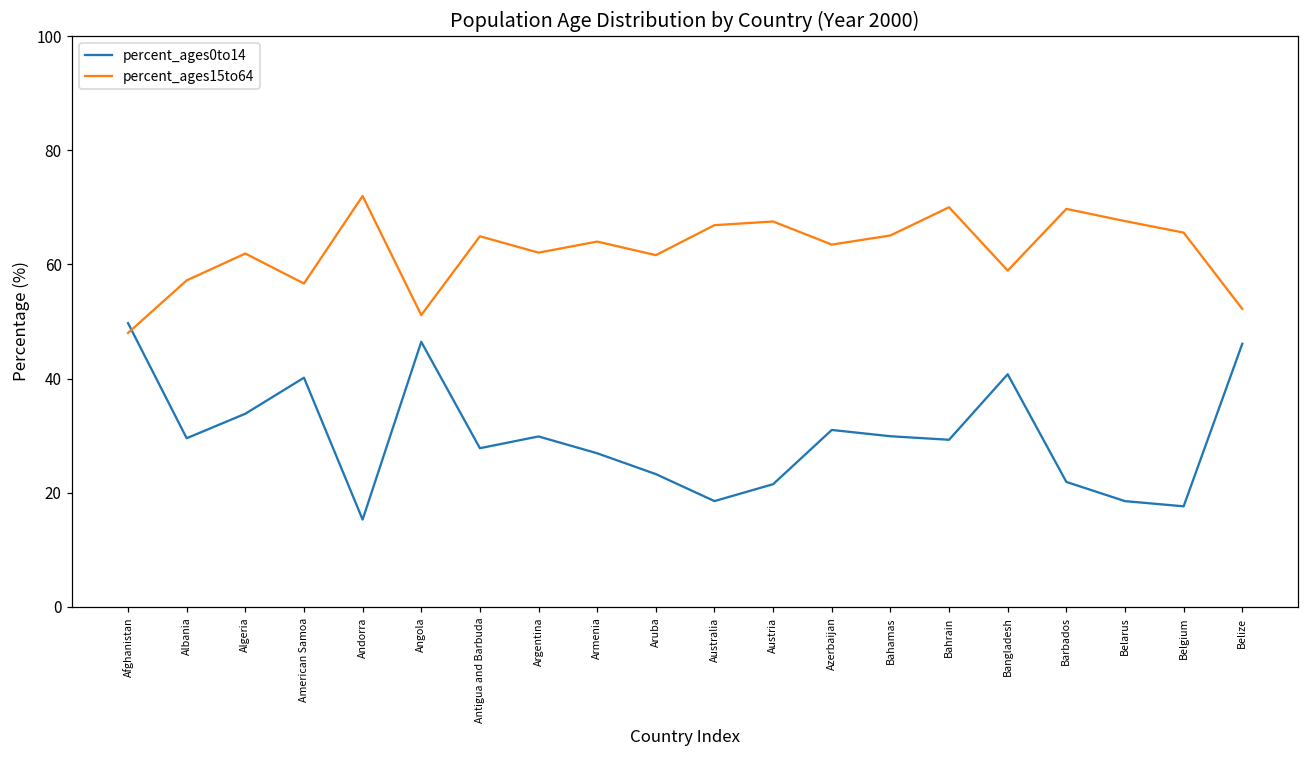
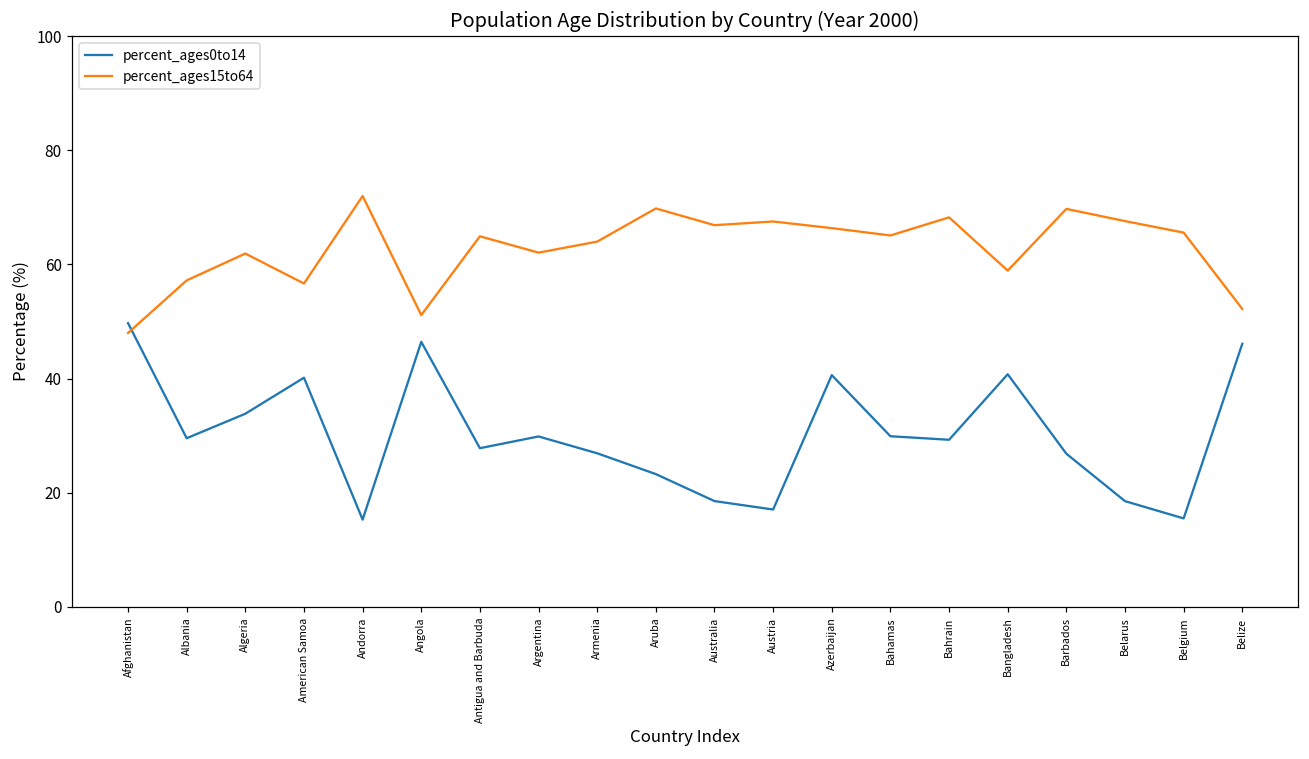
percent_ages15to64, Aruba: 62 -> 70
percent_ages0to14, Austria: 21 -> 17
percent_ages0to14, Azerbaijan: 31 -> 41
percent_ages15to64, Azerbaijan: 63 -> 66
percent_ages15to64, Bahrain: 70 -> 68
percent_ages0to14, Barbados: 22 -> 27
percent_ages0to14, Belgium: 18 -> 15
